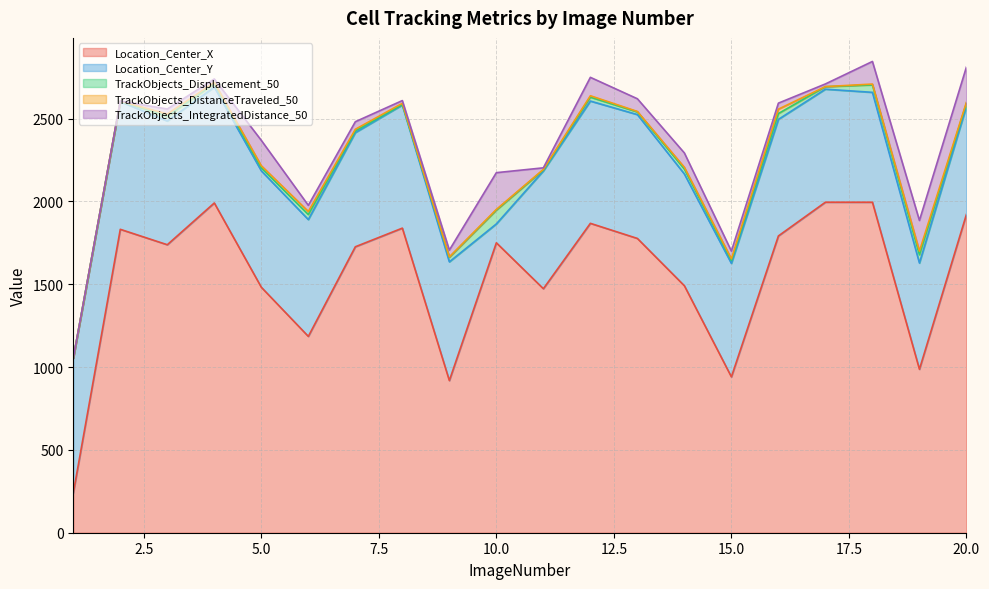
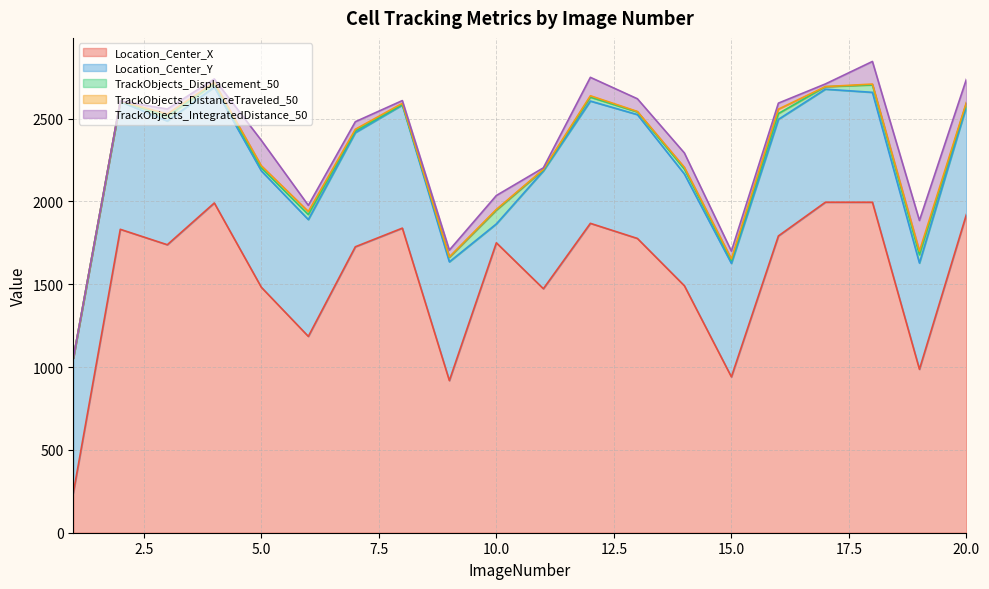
TrackObjects_IntegratedDistance_50, 10.0: 220 -> 80
TrackObjects_IntegratedDistance_50, 20.0: 210 -> 140
